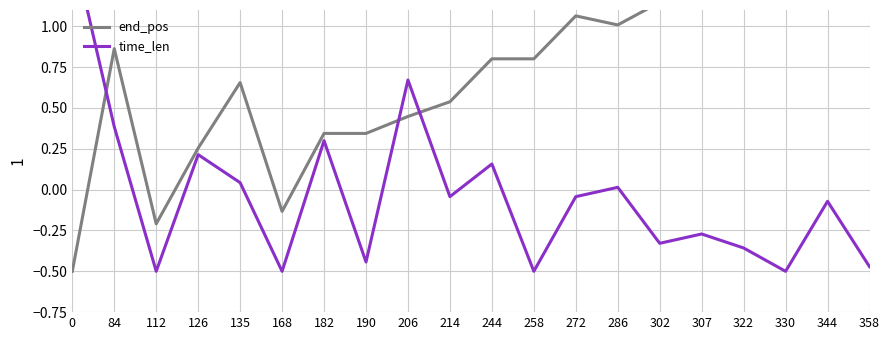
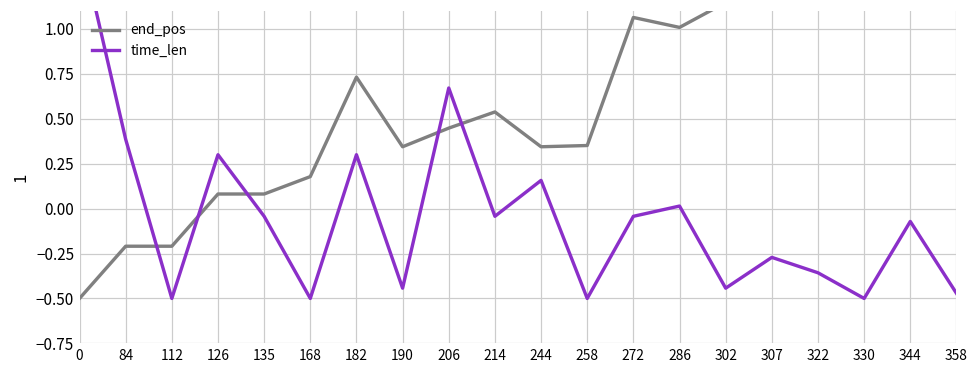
end_pos, 84: 0.86 -> -0.21
end_pos, 126: 0.25 -> 0.08
time_len, 126: 0.21 -> 0.30
end_pos, 135: 0.66 -> 0.08
time_len, 135: 0.04 -> -0.04
end_pos, 168: -0.13 -> 0.18
end_pos, 182: 0.34 -> 0.73
end_pos, 244: 0.80 -> 0.34
end_pos, 258: 0.80 -> 0.35
time_len, 302: -0.33 -> -0.44
